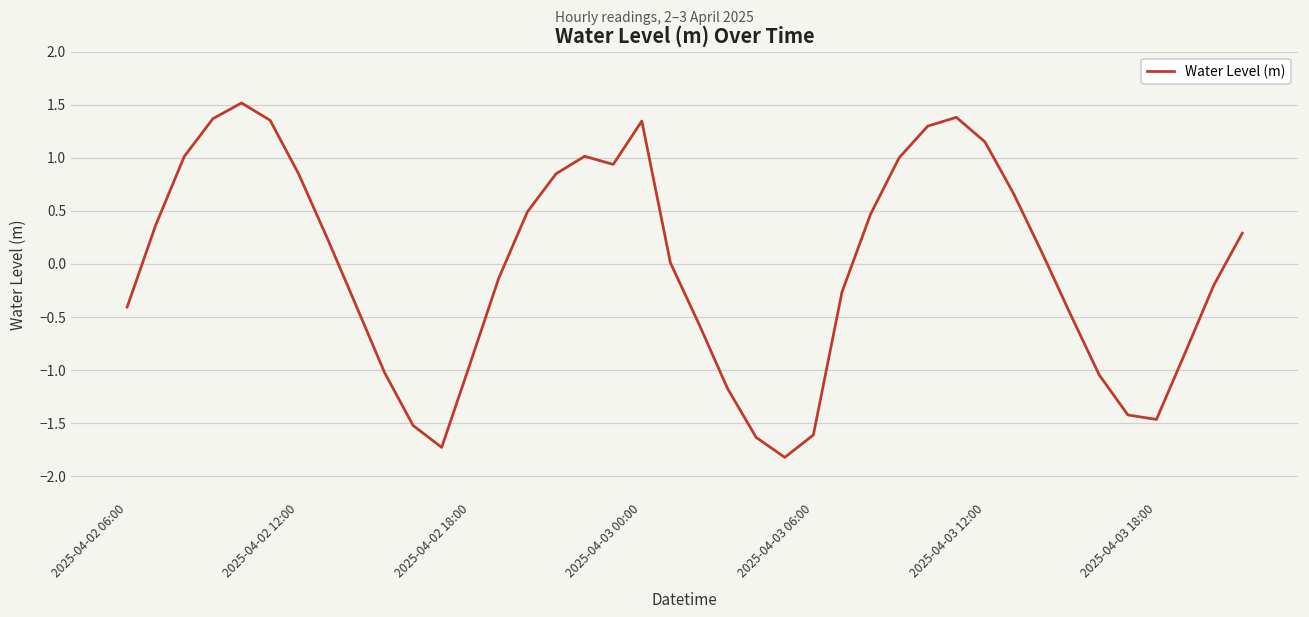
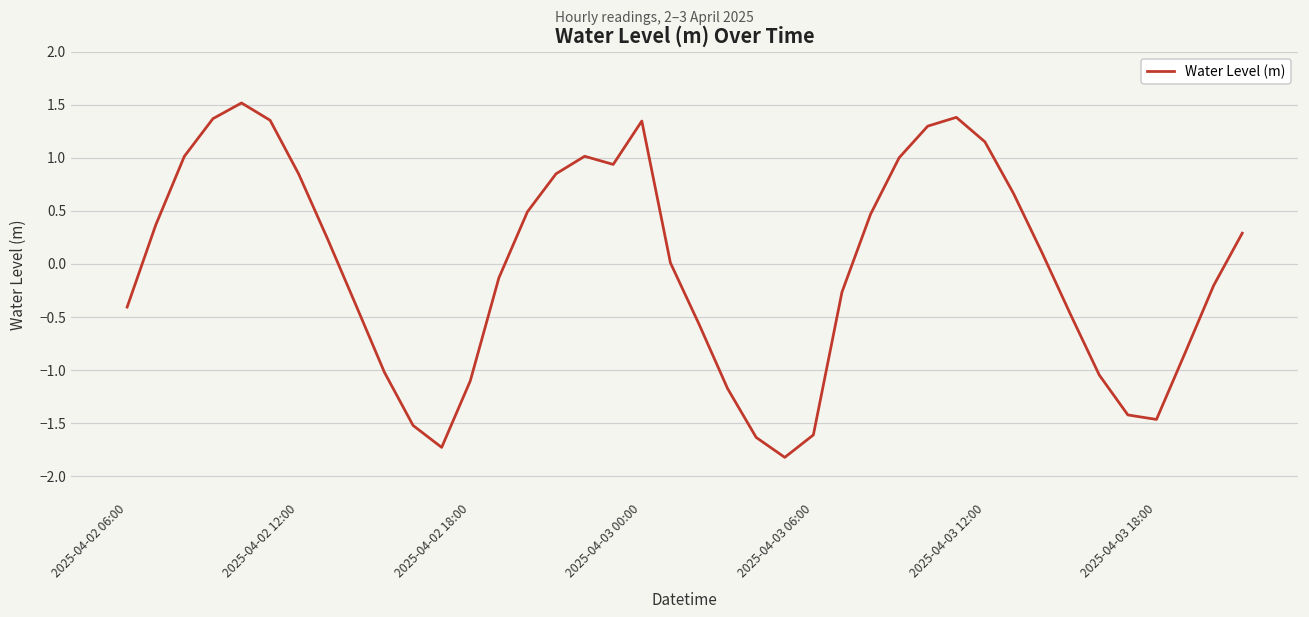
2025-04-02 18:00: -0.9 -> -1.1
